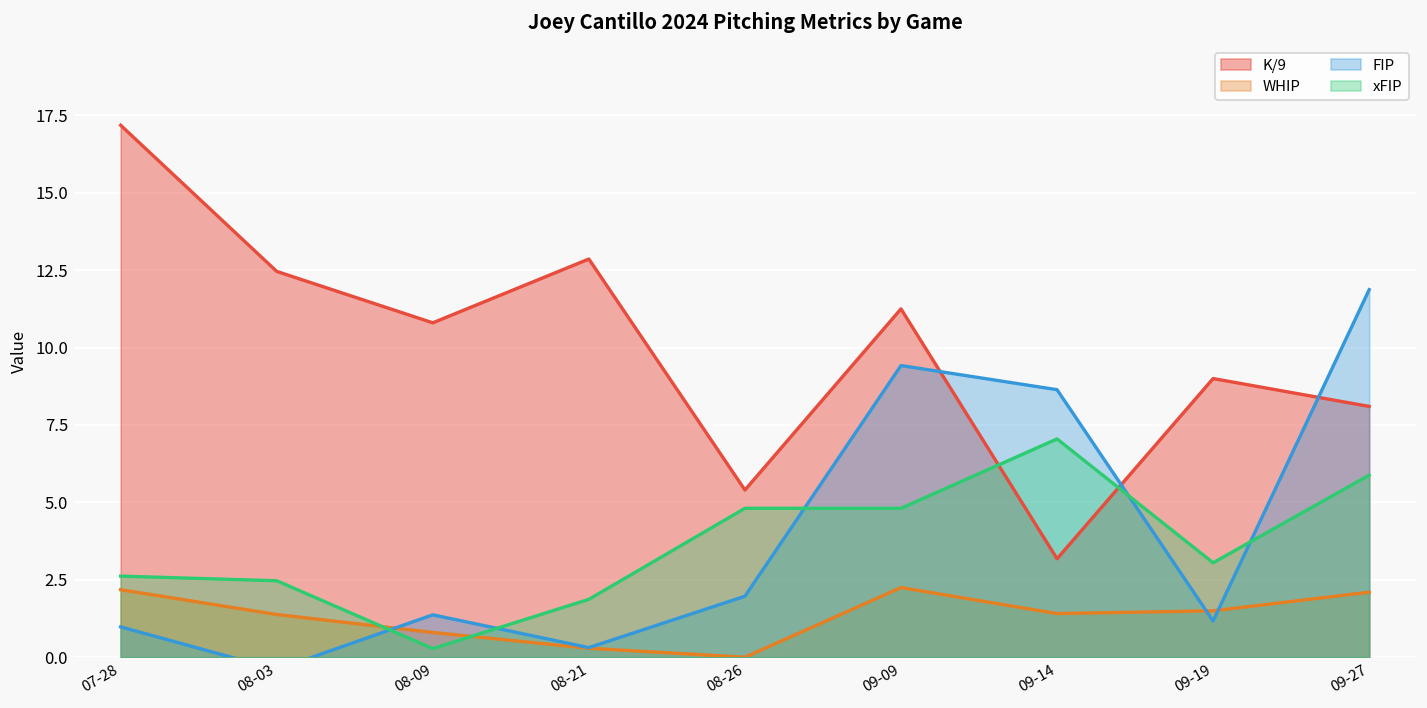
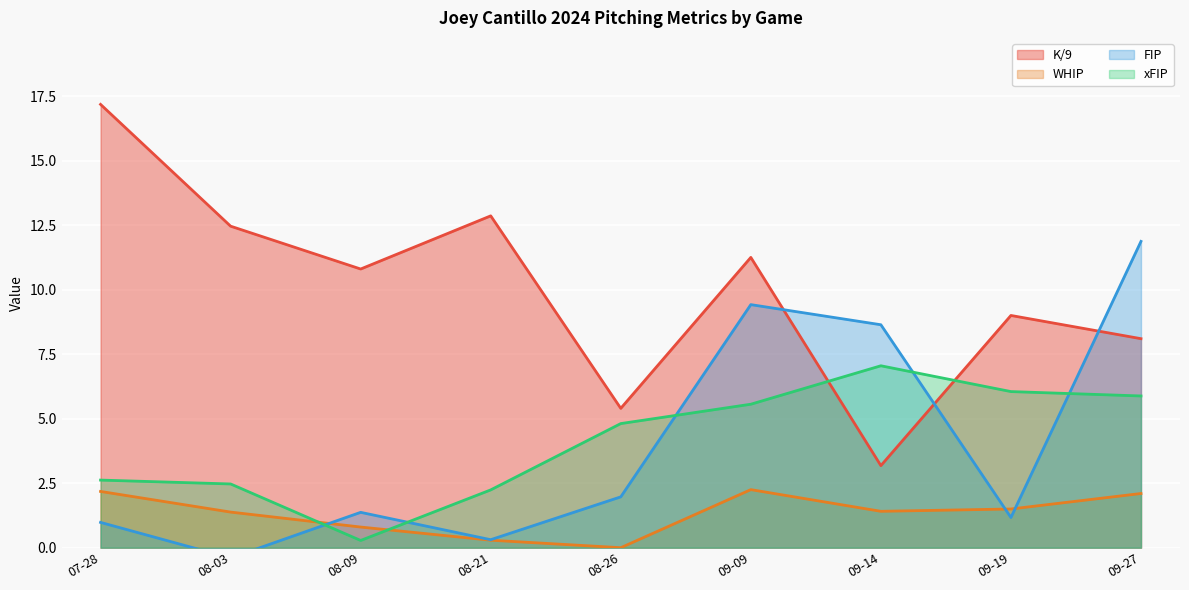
xFIP, 08-21: 1.9 -> 2.2
xFIP, 09-09: 4.8 -> 5.6
xFIP, 09-19: 3.1 -> 6.1
